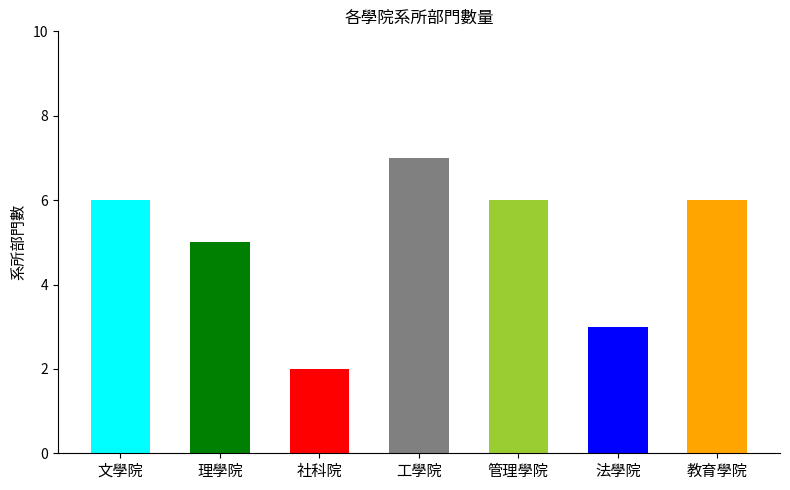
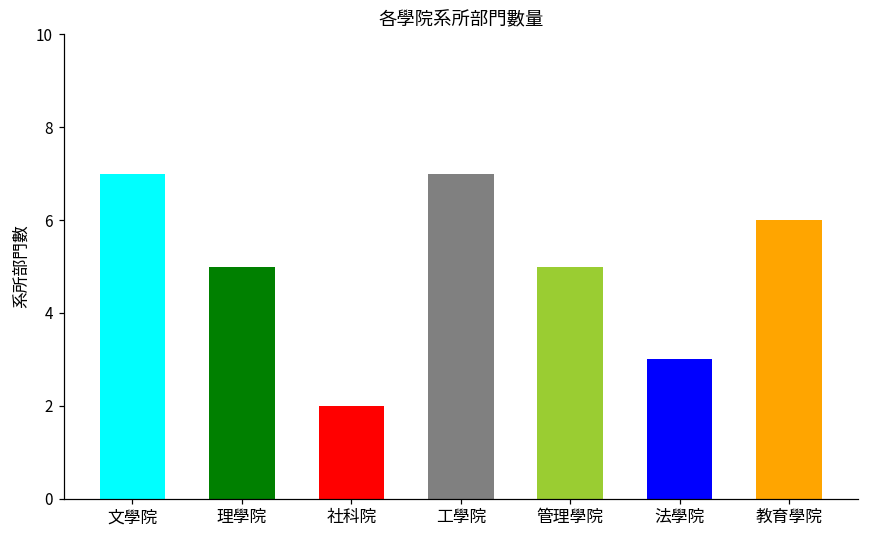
文學院: 6 -> 7
管理學院: 6 -> 5
